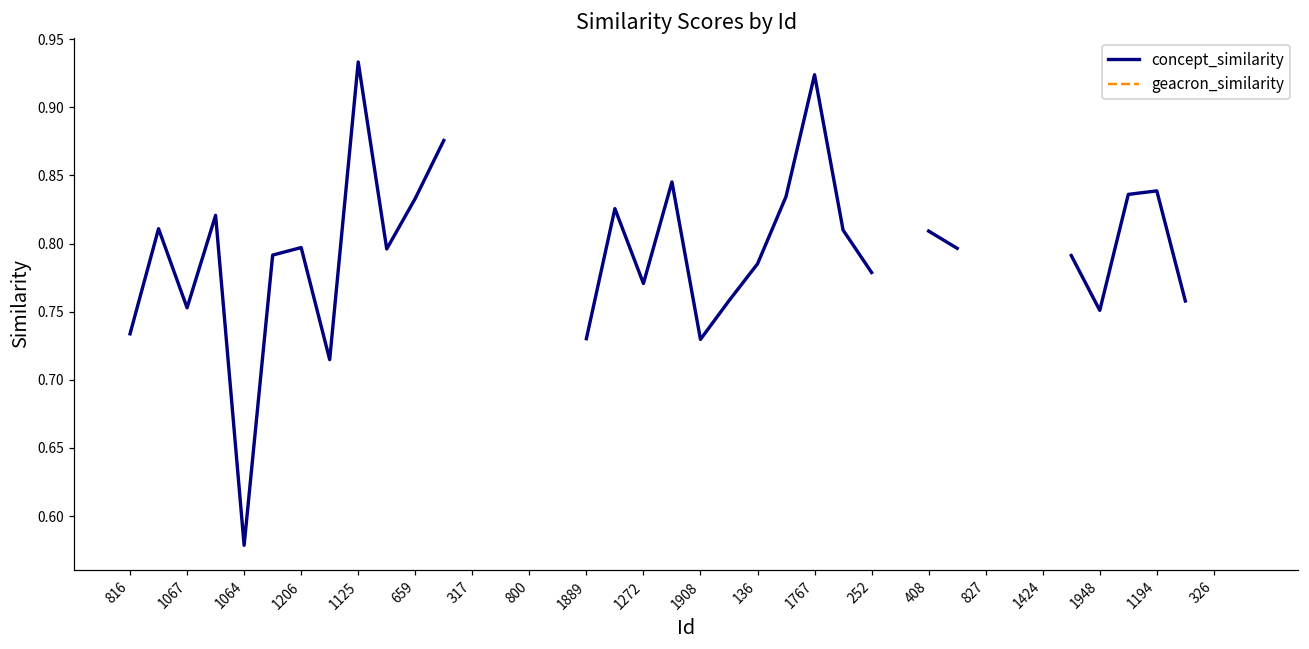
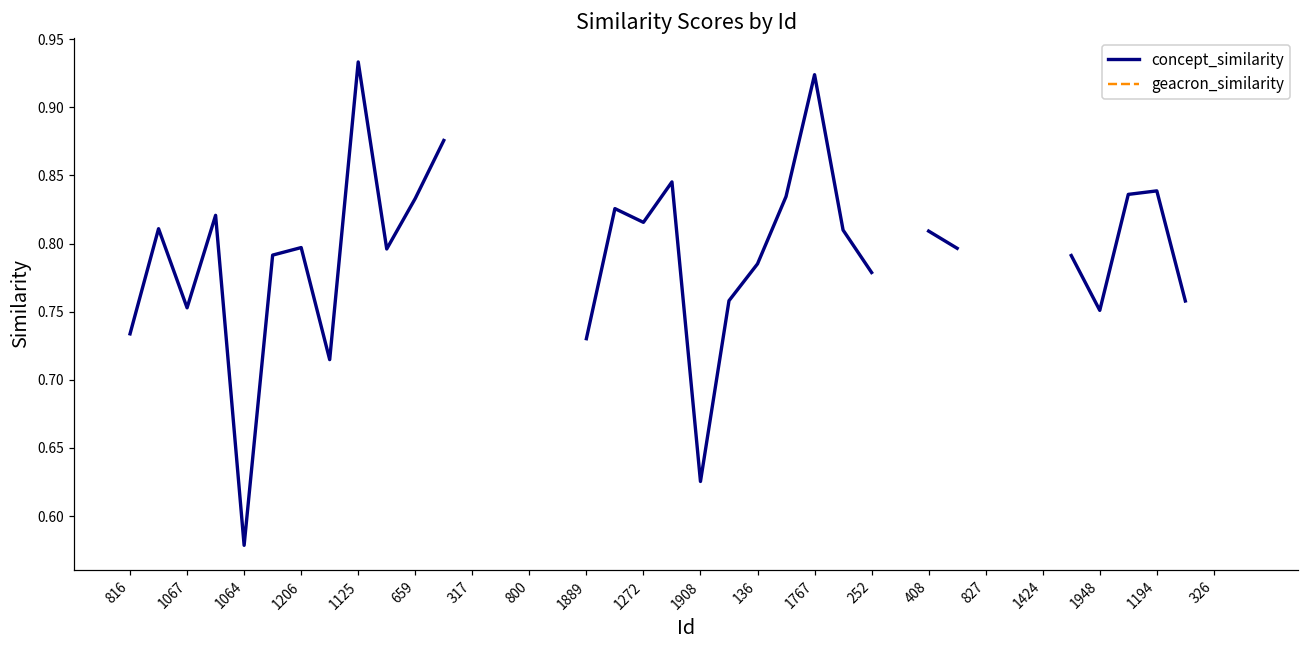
1272: 0.771 -> 0.816
1908: 0.730 -> 0.625
